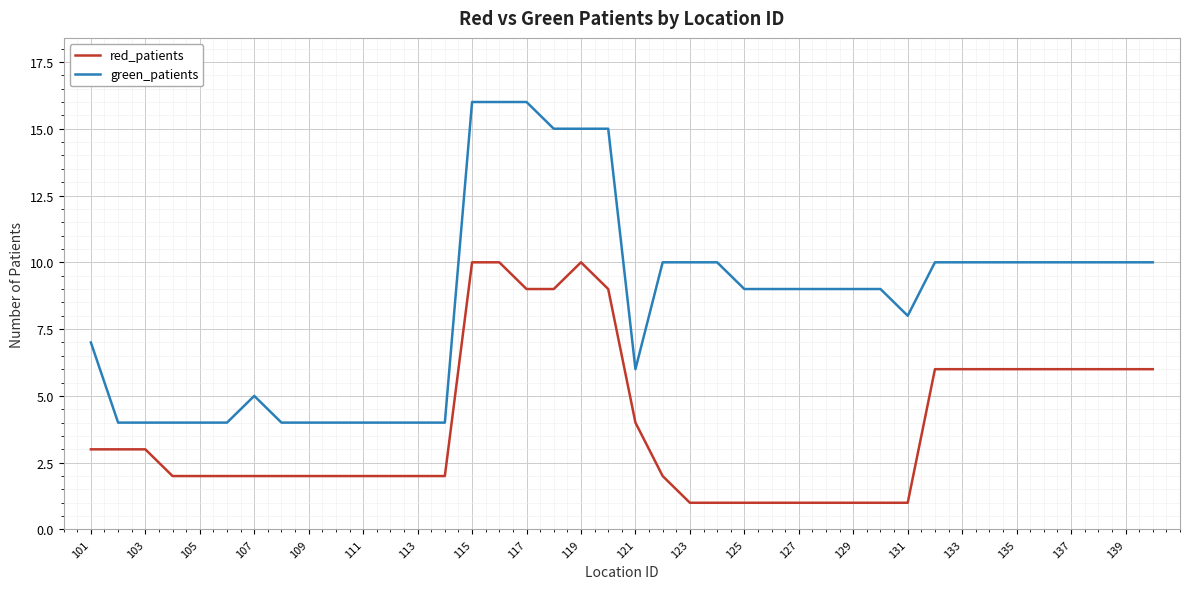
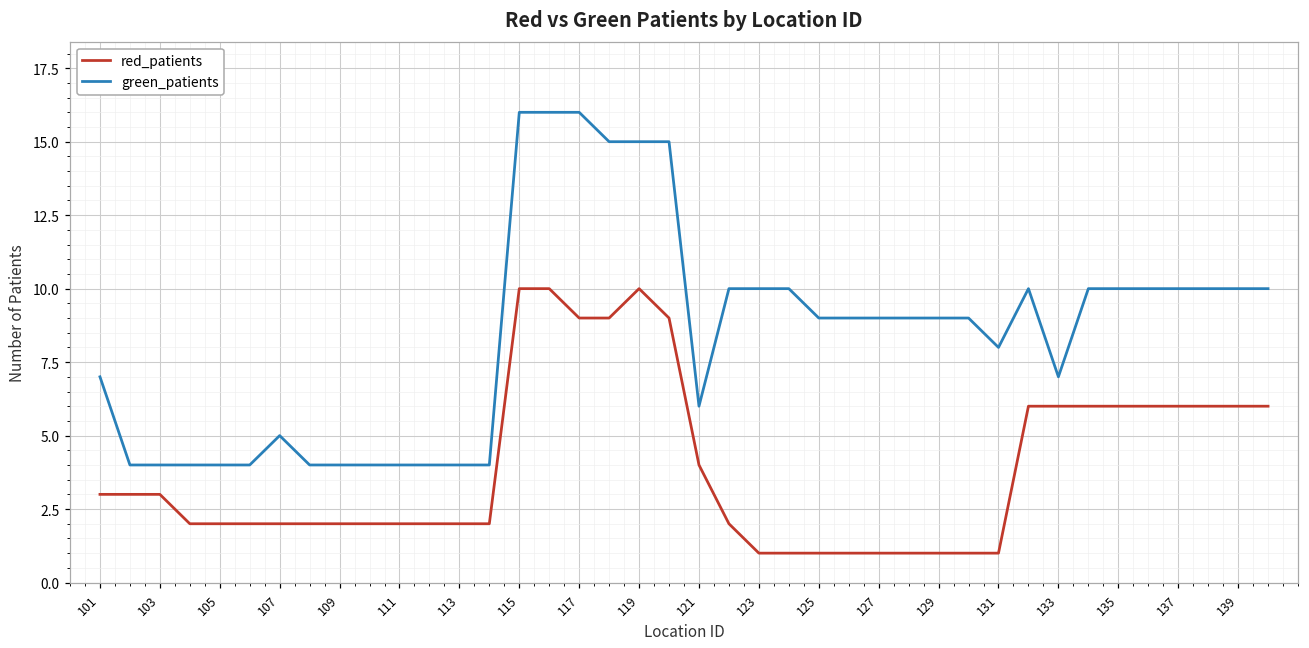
green_patients, 133: 10 -> 7
